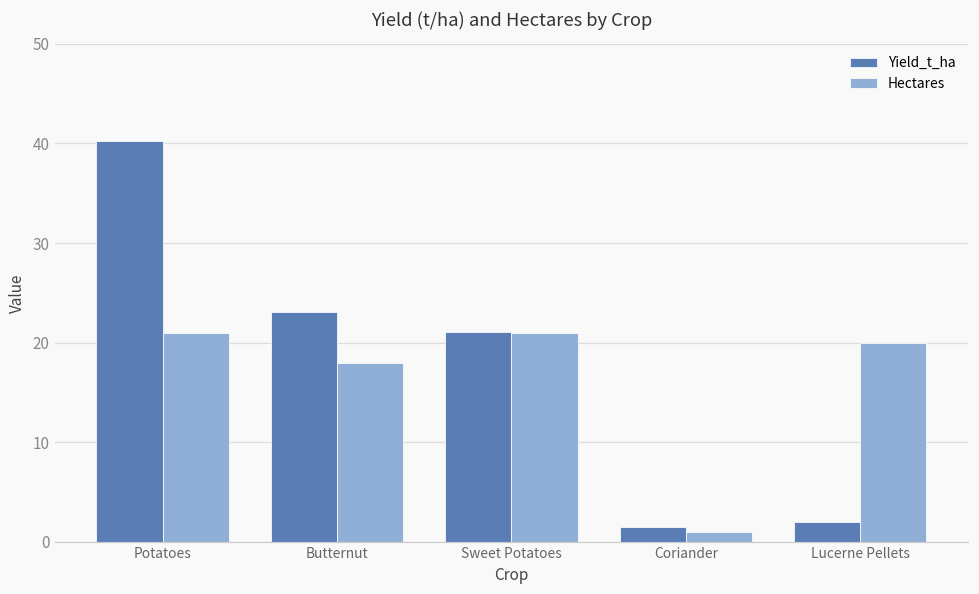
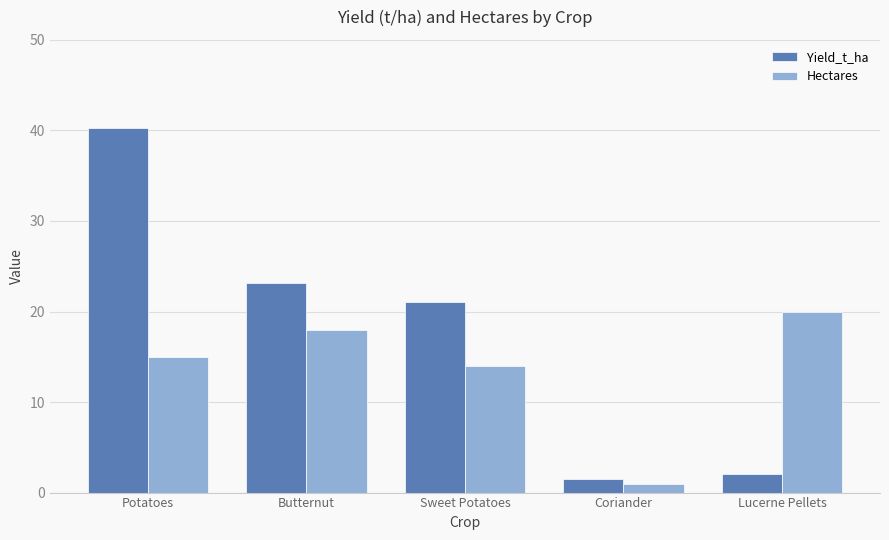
Hectares, Potatoes: 21 -> 15
Hectares, Sweet Potatoes: 21 -> 14
